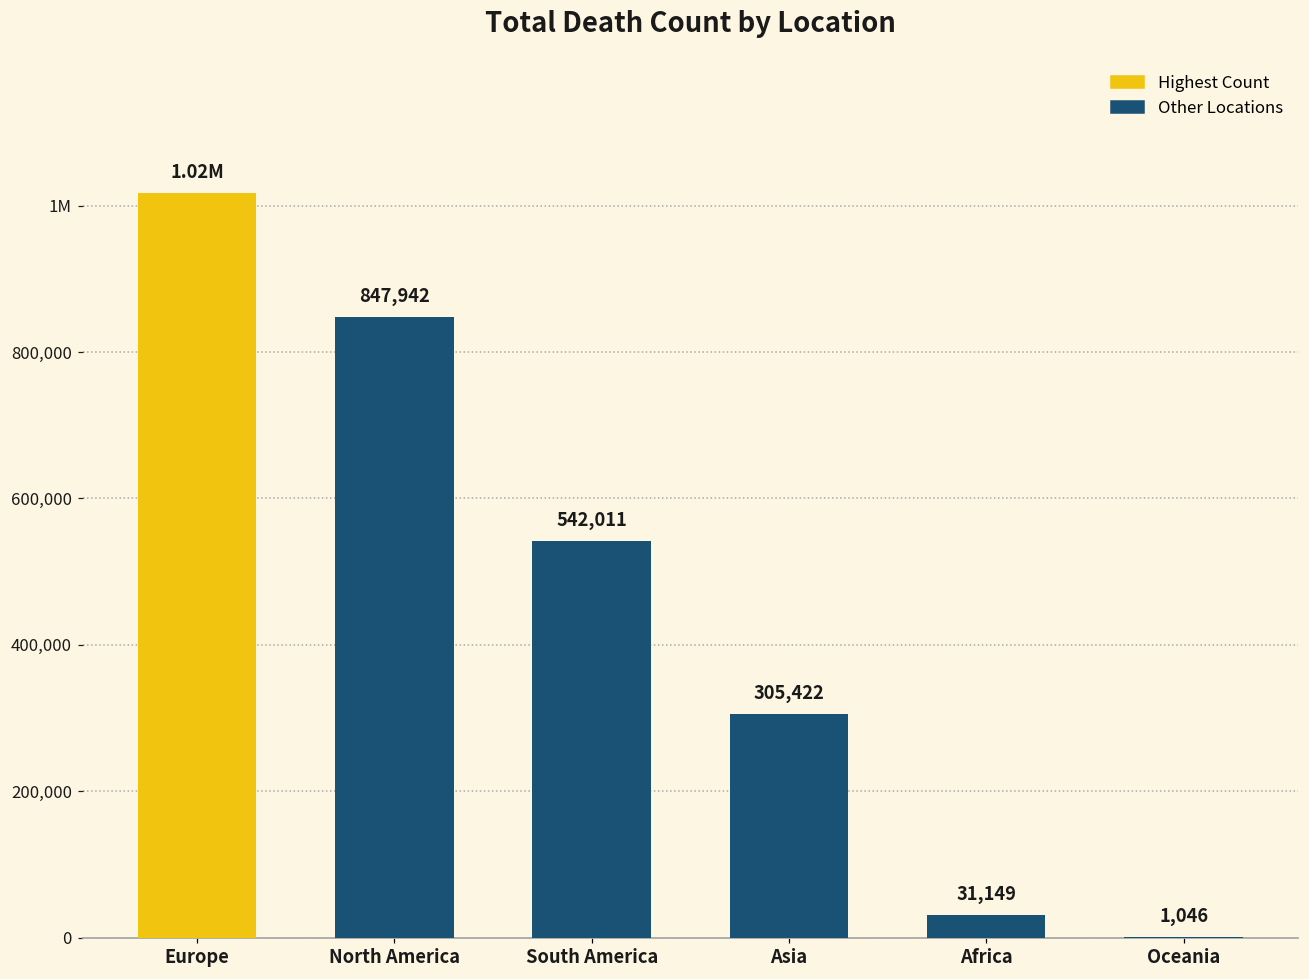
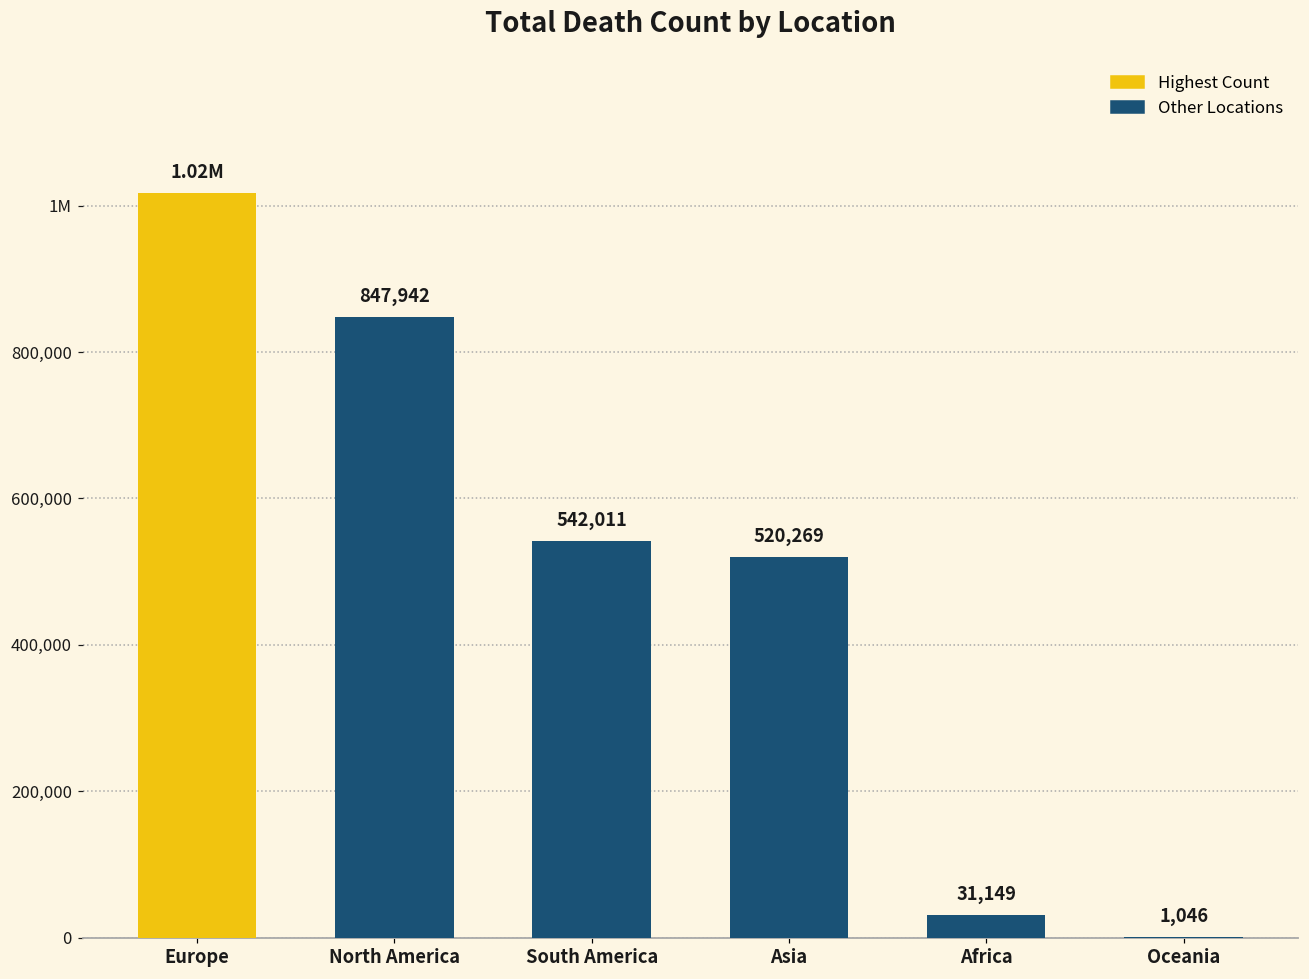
Asia: 305,422 -> 520,269
